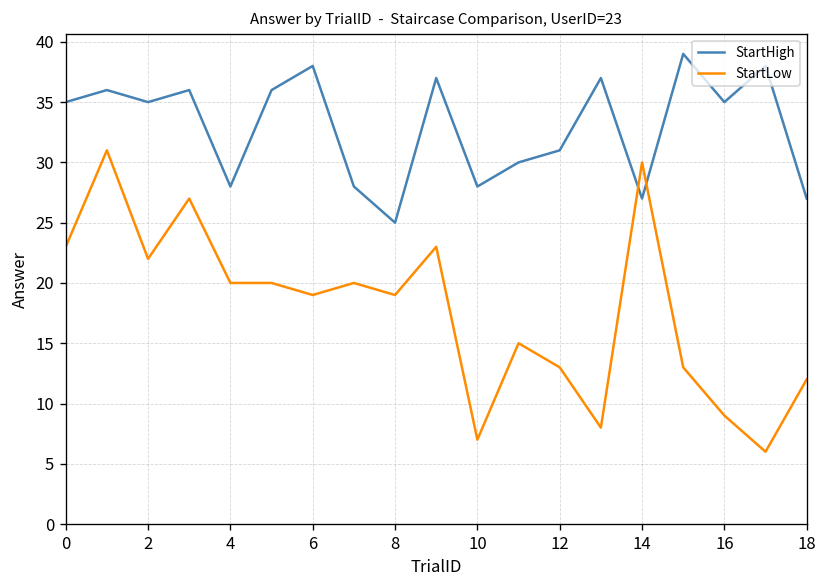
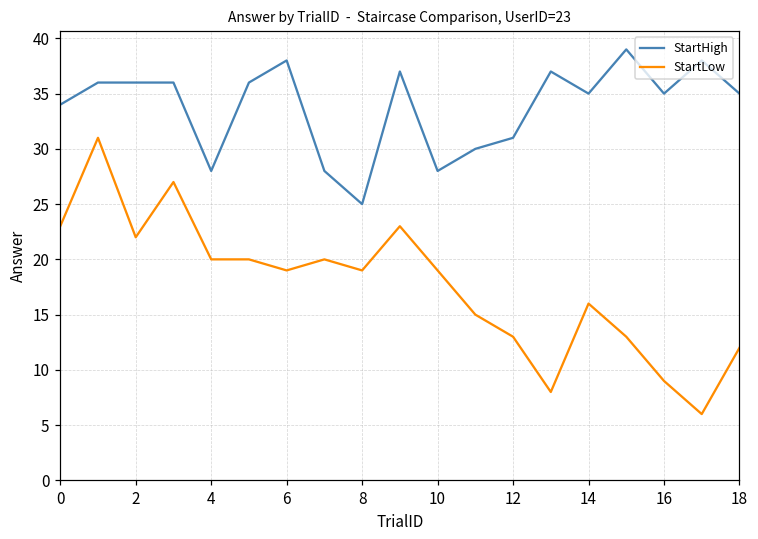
StartHigh, 0: 35 -> 34
StartHigh, 2: 35 -> 36
StartLow, 10: 7 -> 19
StartHigh, 14: 27 -> 35
StartLow, 14: 30 -> 16
StartHigh, 18: 27 -> 35
